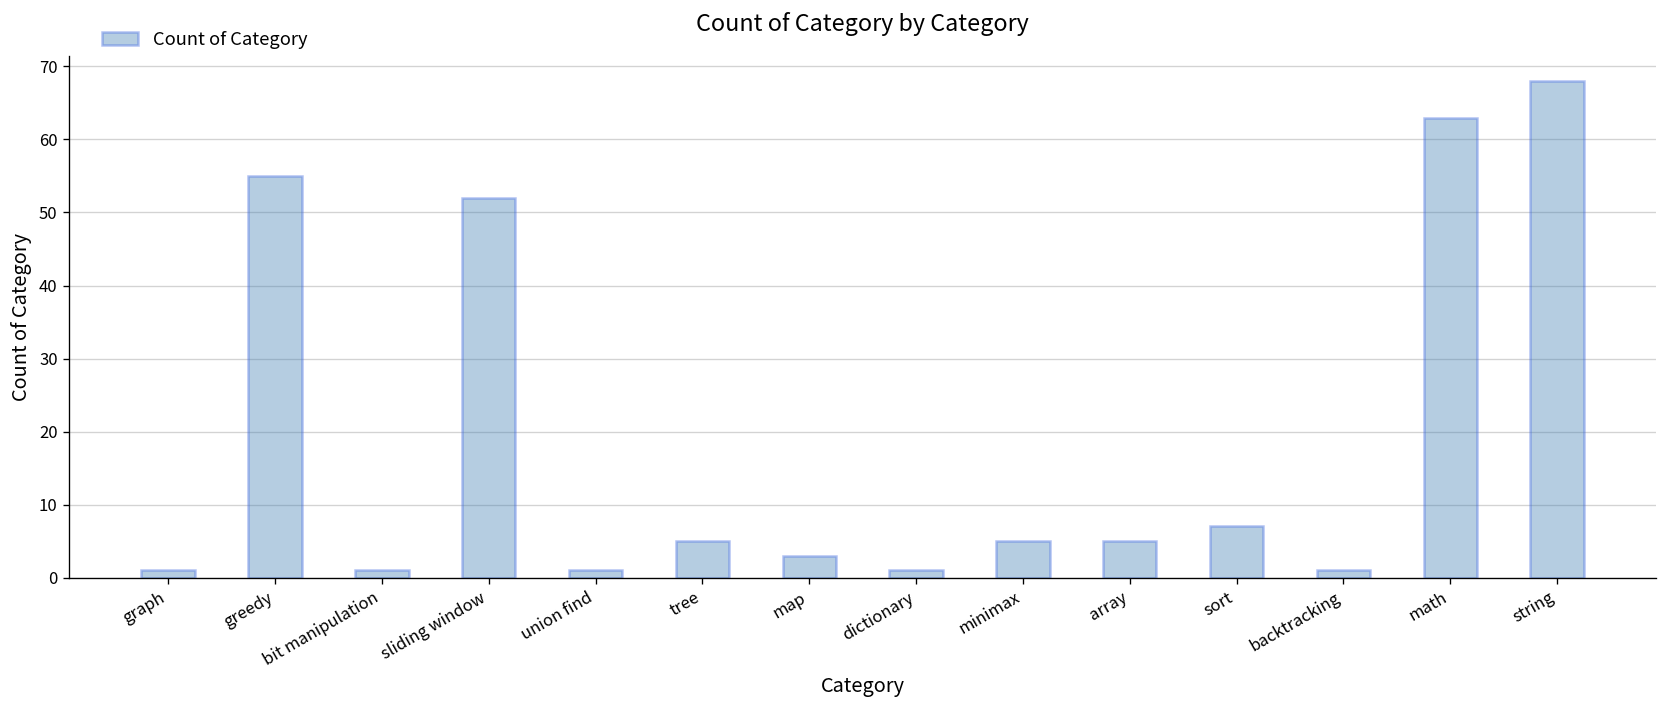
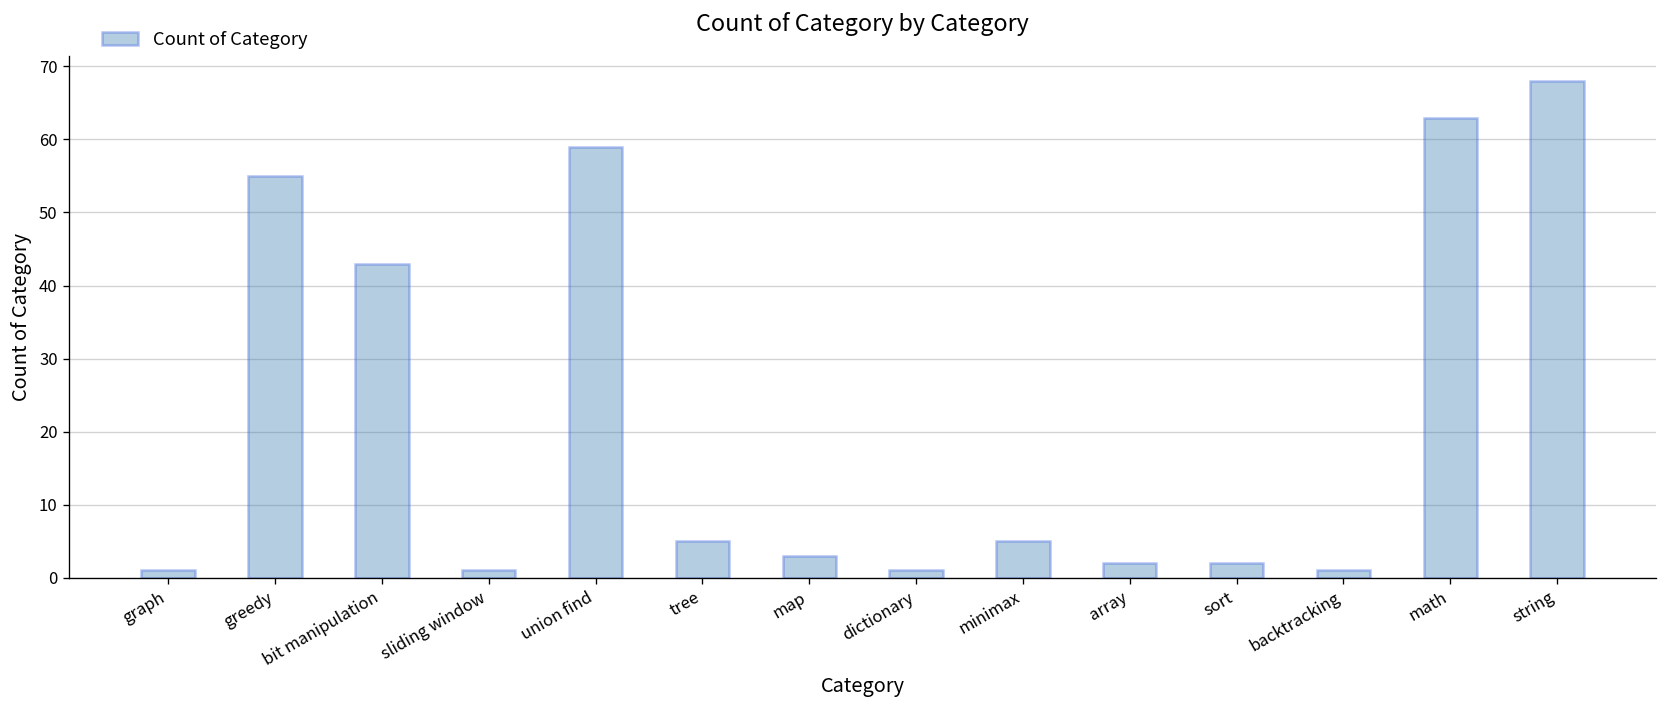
bit manipulation: 1 -> 43
sliding window: 52 -> 1
union find: 1 -> 59
array: 5 -> 2
sort: 7 -> 2
